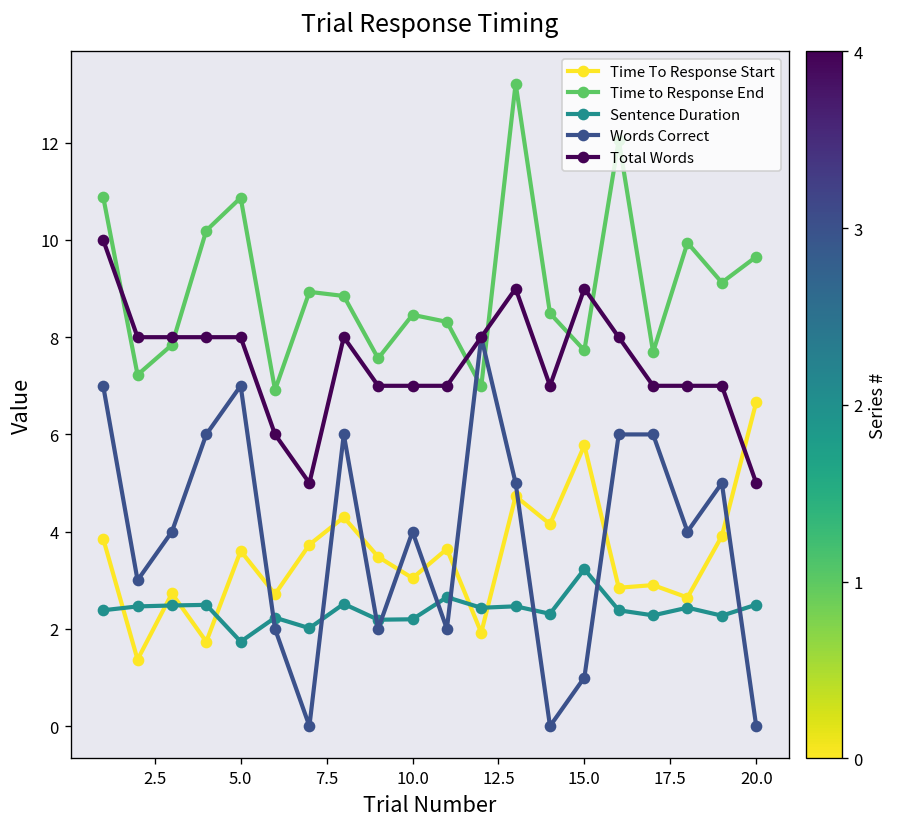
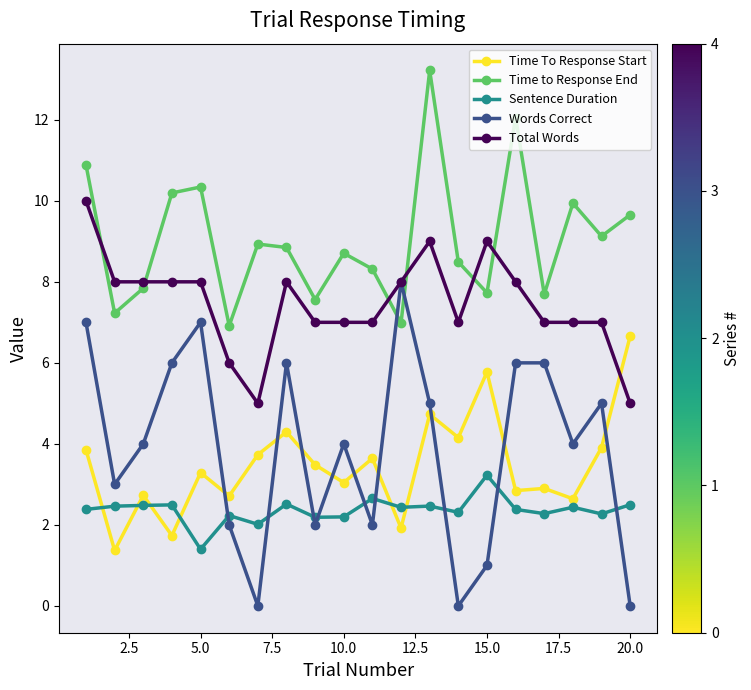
Time To Response Start, 5.0: 3.6 -> 3.3
Time to Response End, 5.0: 10.9 -> 10.3
Sentence Duration, 5.0: 1.7 -> 1.4
Time to Response End, 10.0: 8.5 -> 8.7
